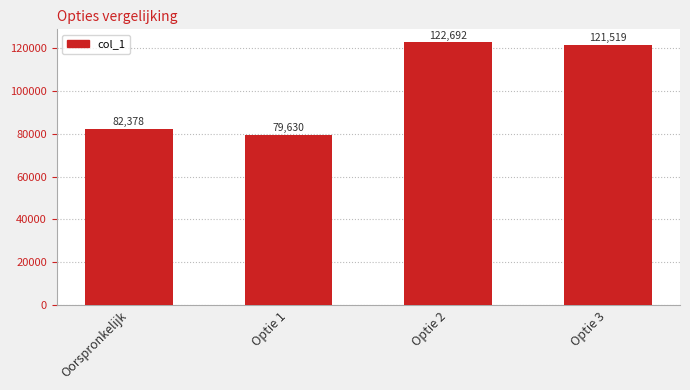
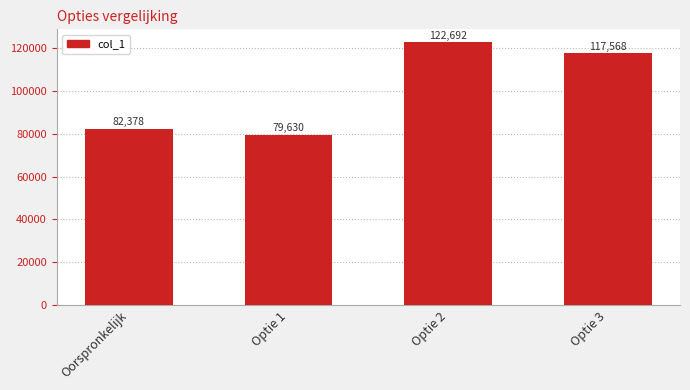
Optie 3: 121,519 -> 117,568
